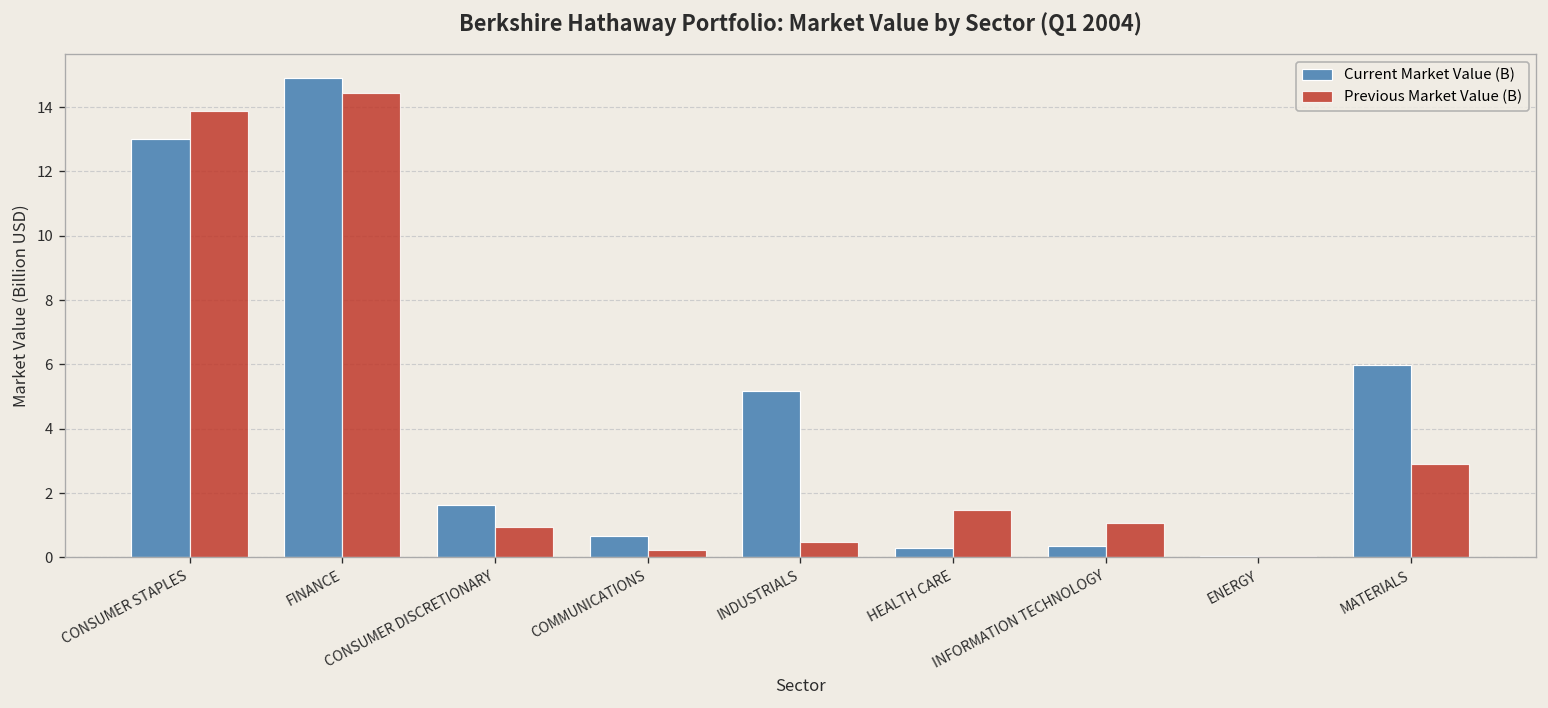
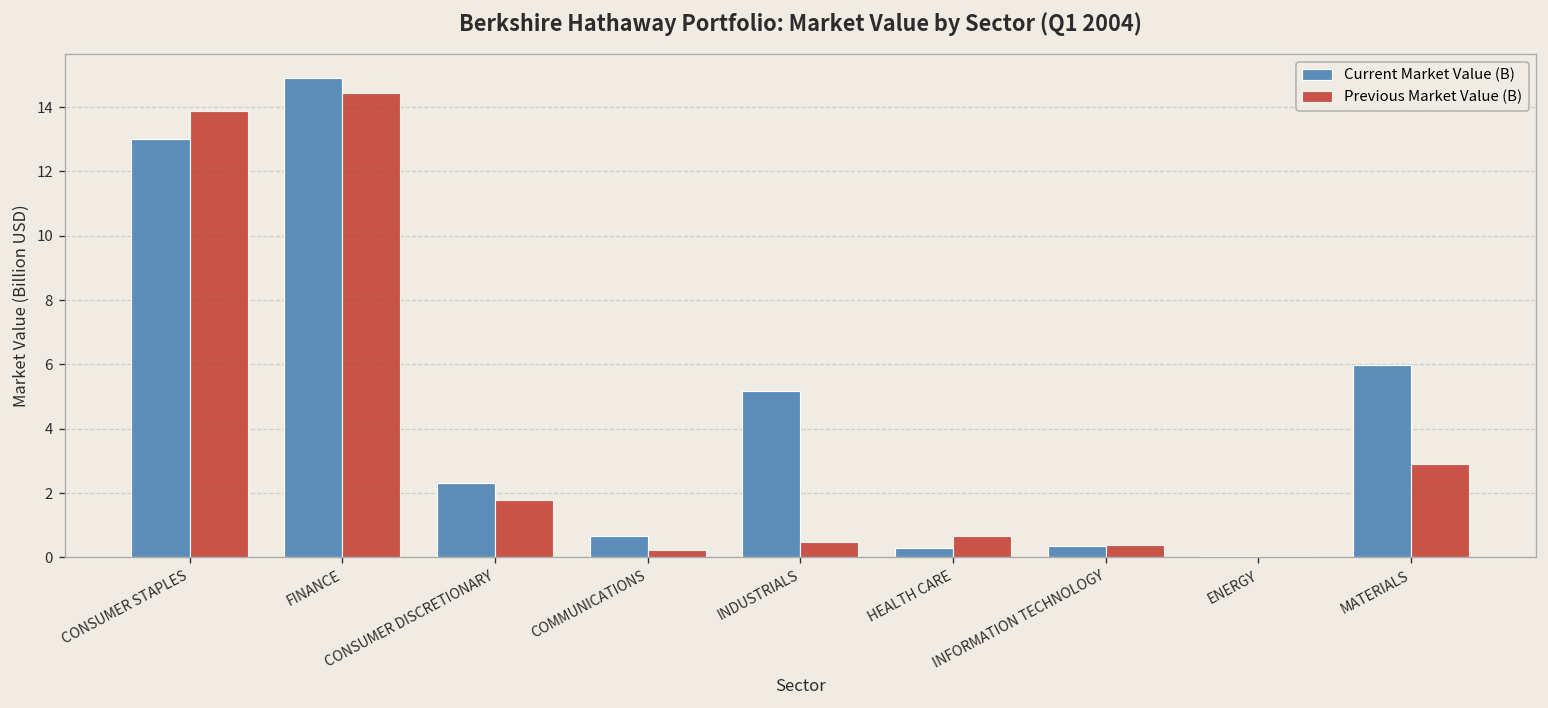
Current Market Value (B), CONSUMER DISCRETIONARY: 1.6 -> 2.3
Previous Market Value (B), CONSUMER DISCRETIONARY: 0.9 -> 1.8
Previous Market Value (B), HEALTH CARE: 1.5 -> 0.7
Previous Market Value (B), INFORMATION TECHNOLOGY: 1.1 -> 0.4
